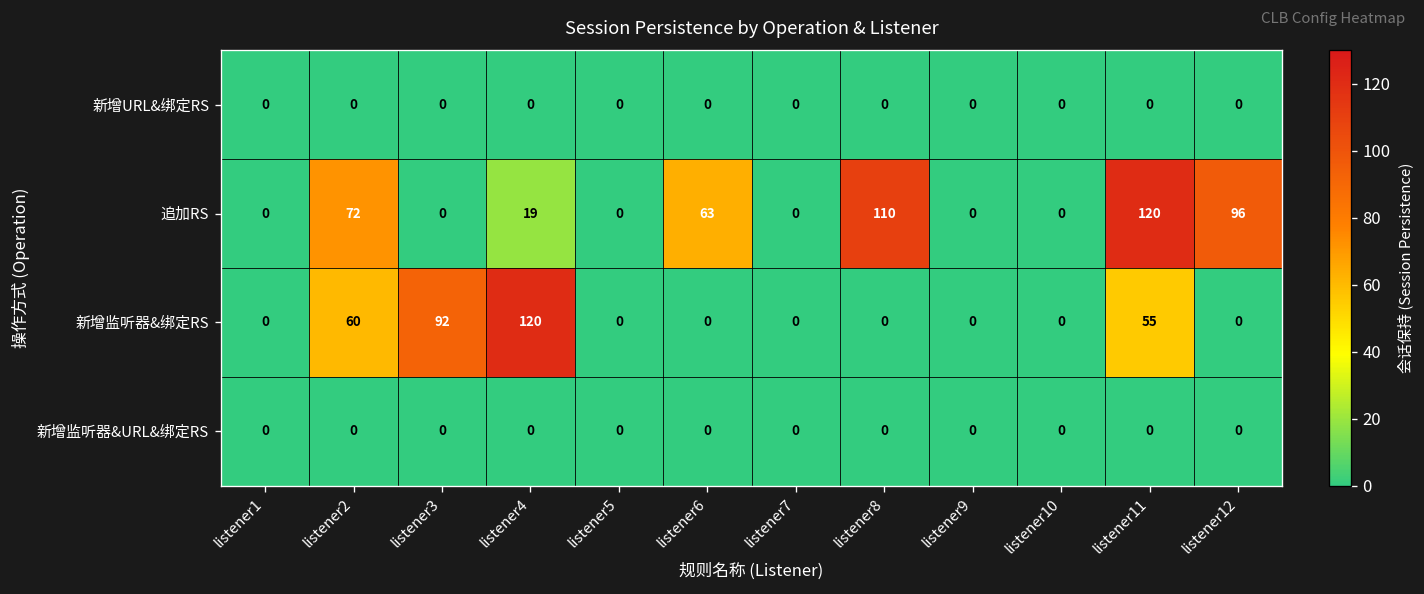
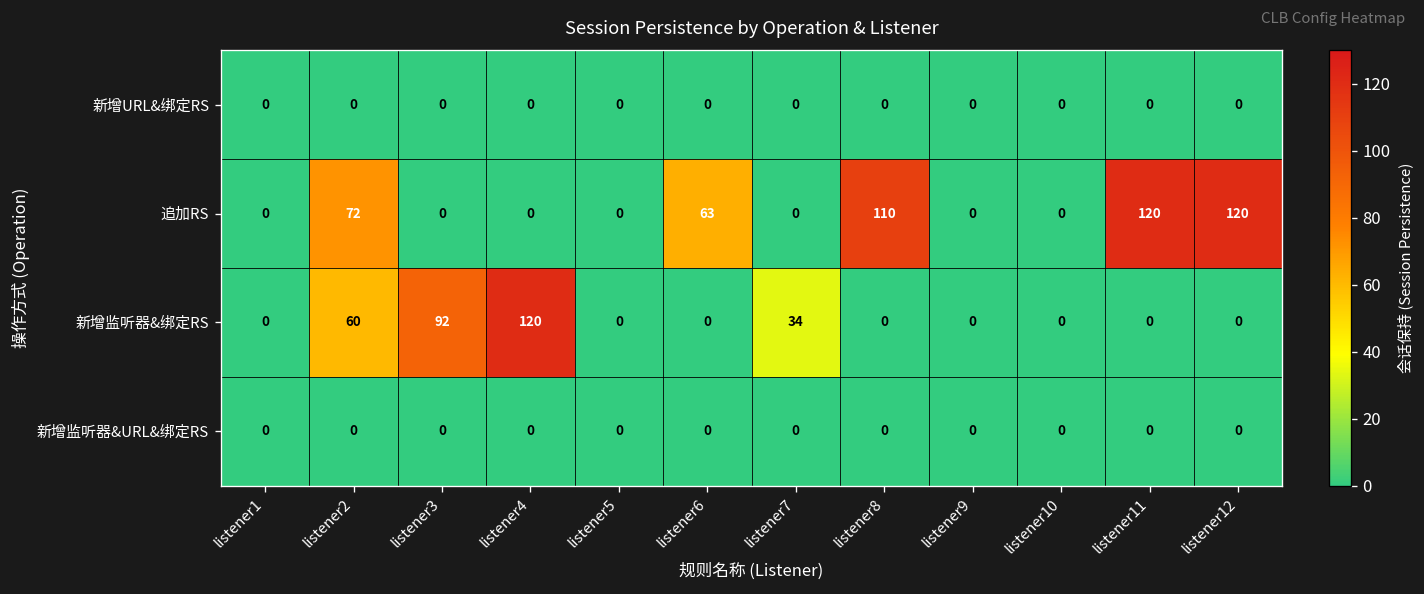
追加RS, listener4: 19 -> 0
追加RS, listener12: 96 -> 120
新增监听器&绑定RS, listener7: 0 -> 34
新增监听器&绑定RS, listener11: 55 -> 0
